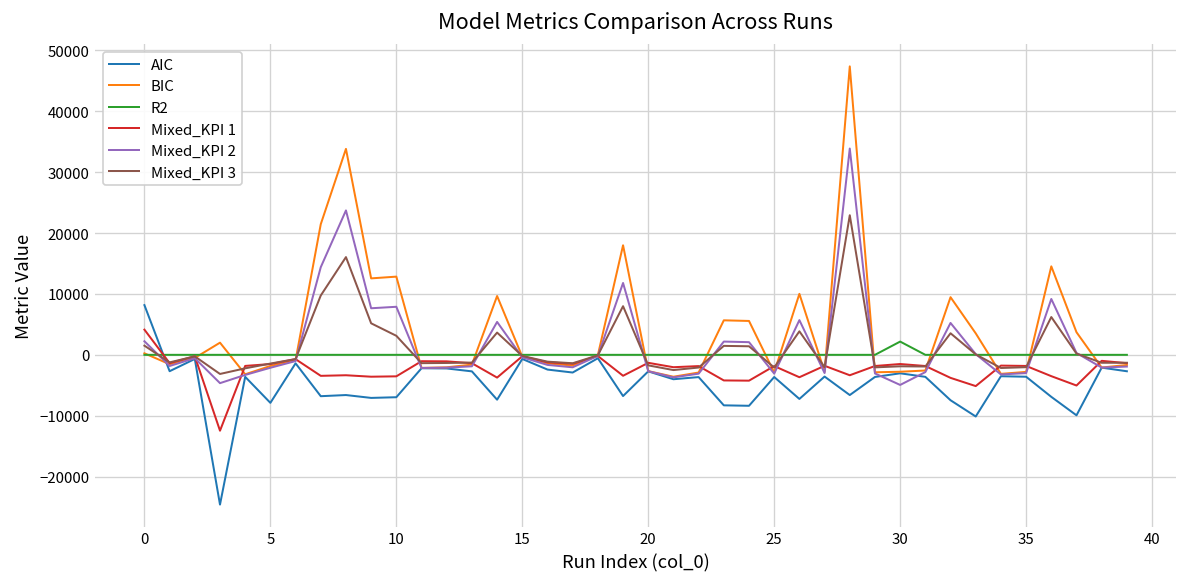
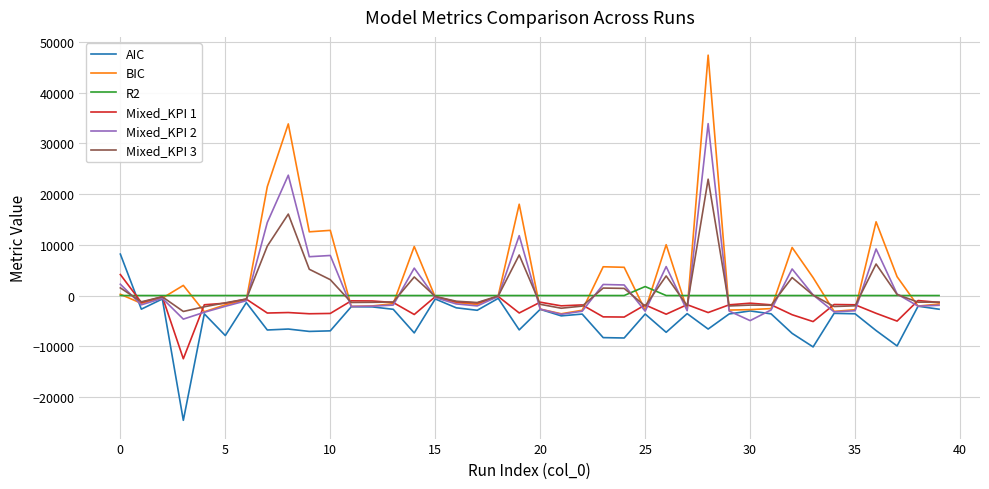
R2, 25: 0 -> 2000
R2, 30: 2000 -> 0
